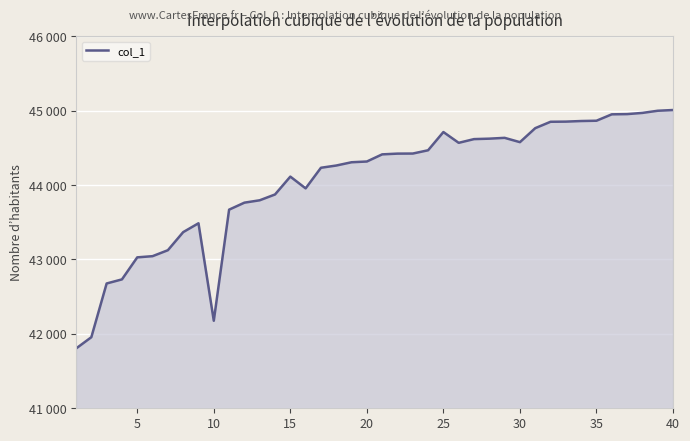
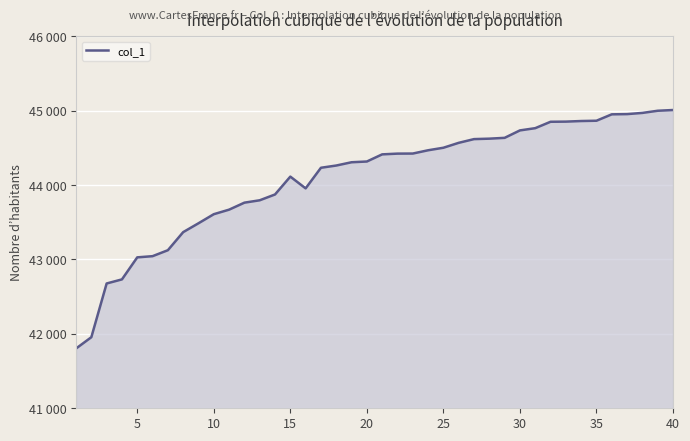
10: 42200 -> 43600
25: 44700 -> 44500
30: 44600 -> 44700
